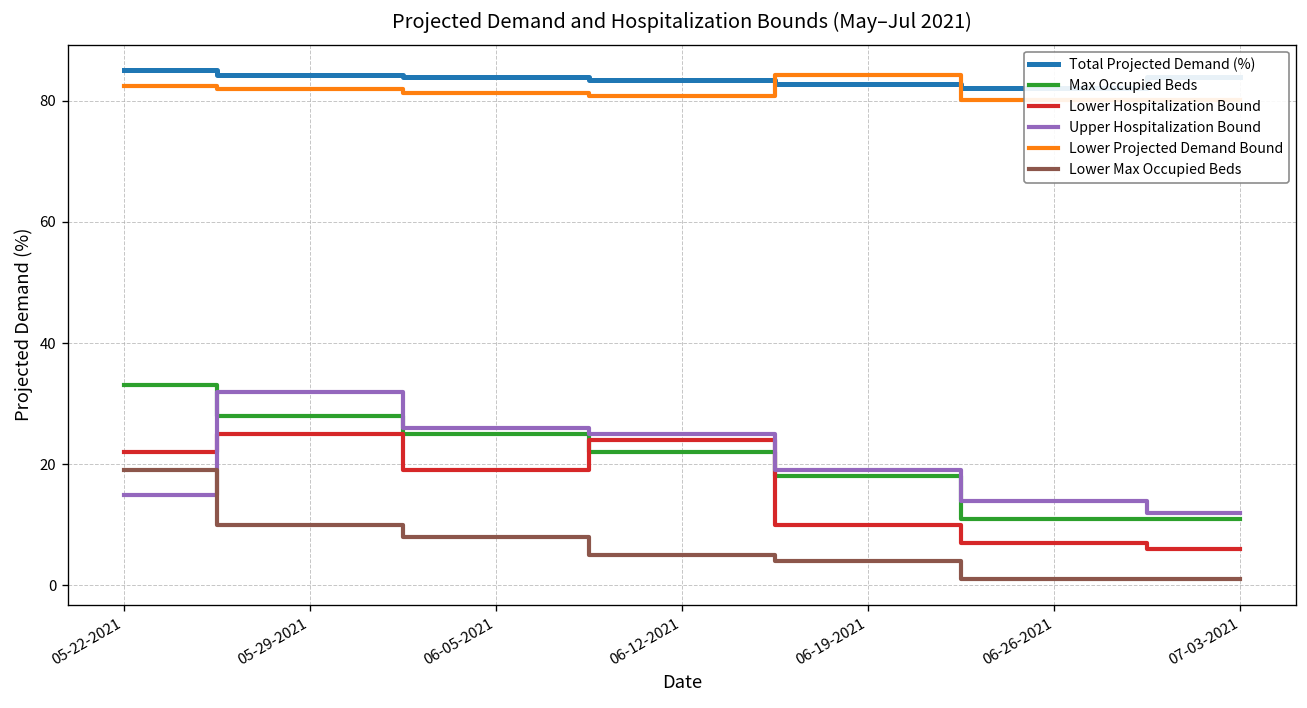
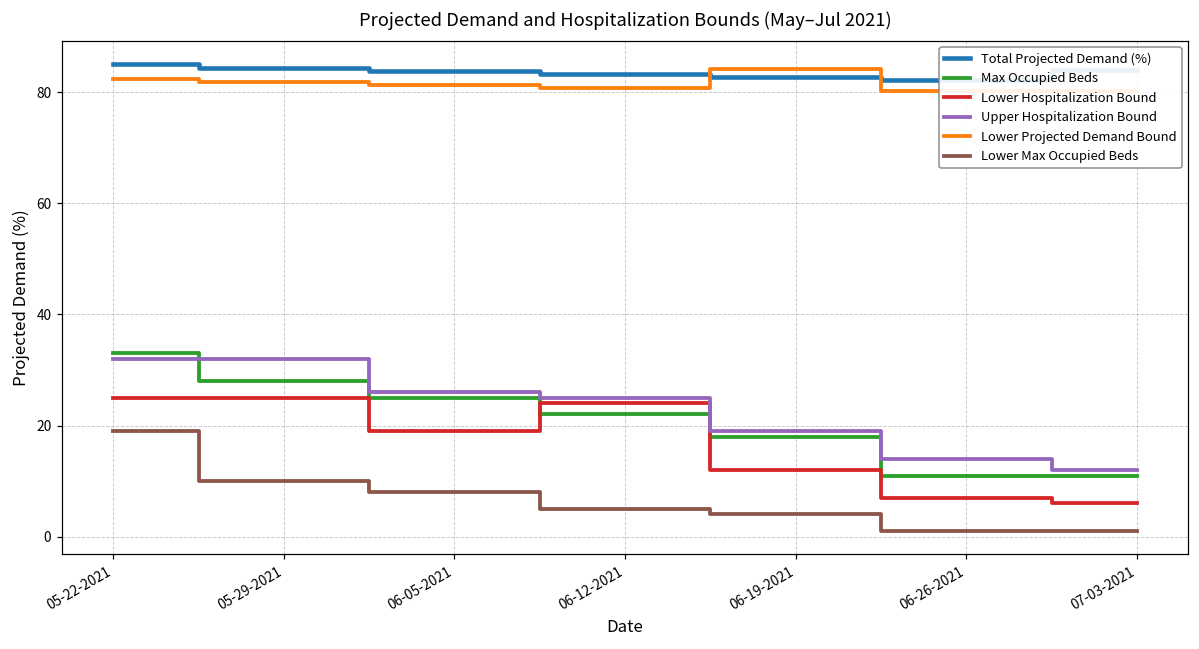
Lower Hospitalization Bound, 05-22-2021: 22 -> 25
Upper Hospitalization Bound, 05-22-2021: 15 -> 32
Lower Hospitalization Bound, 06-19-2021: 10 -> 12
